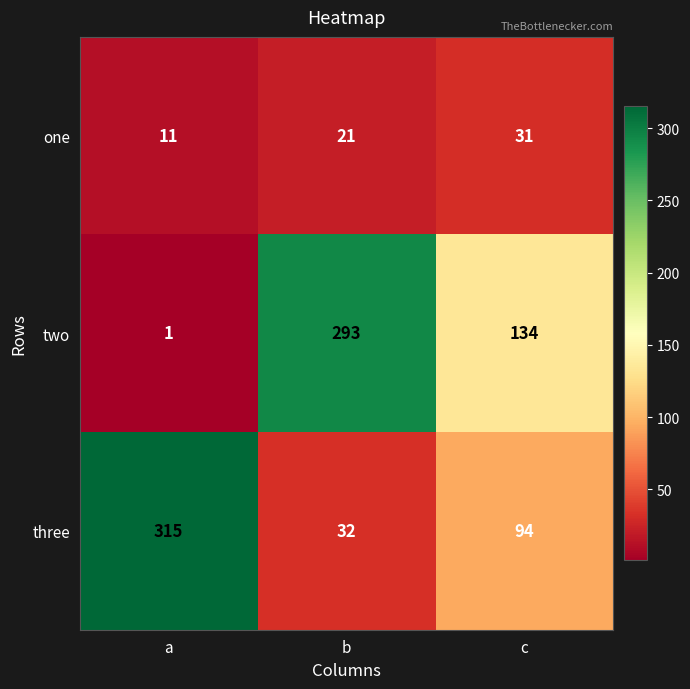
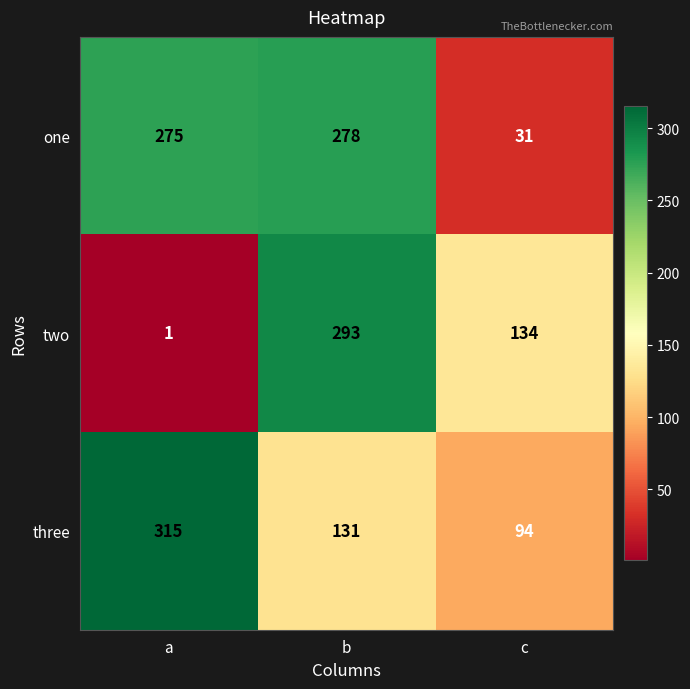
one, a: 11 -> 275
one, b: 21 -> 278
three, b: 32 -> 131
